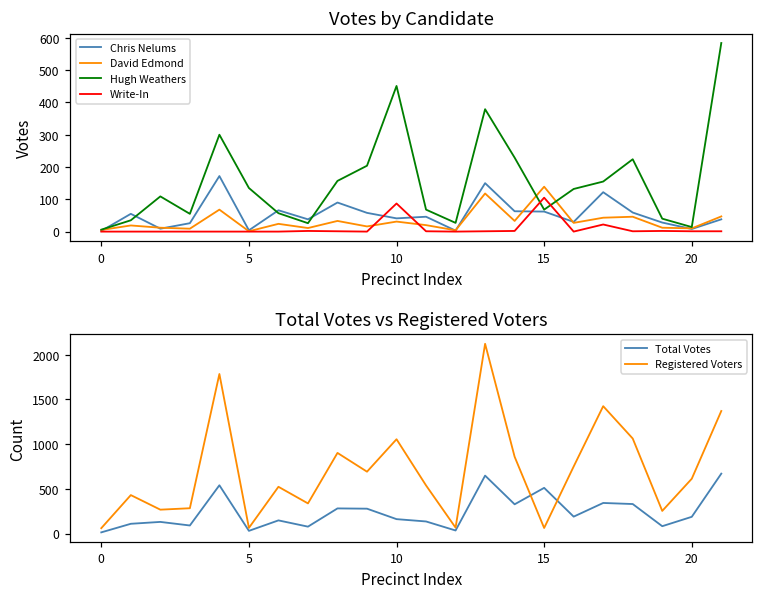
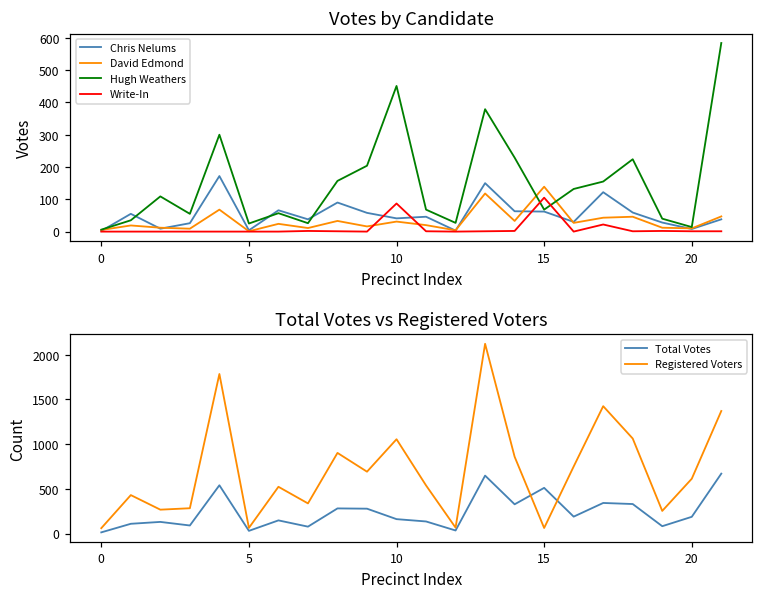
Votes by Candidate, Hugh Weathers, 5: 140 -> 30
